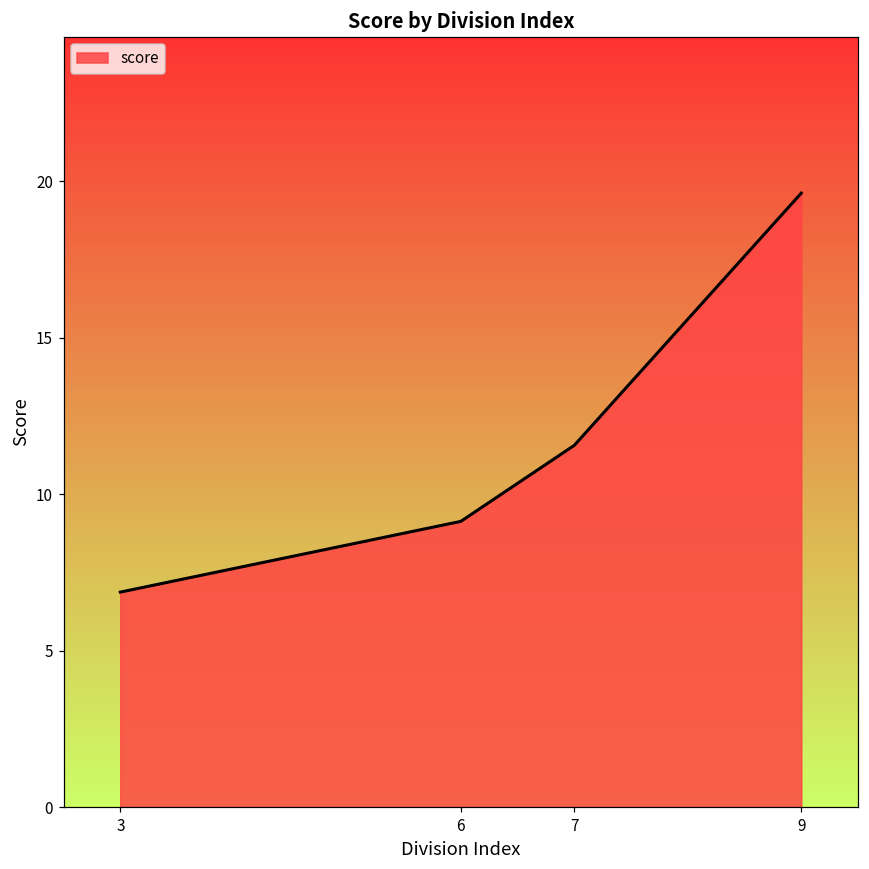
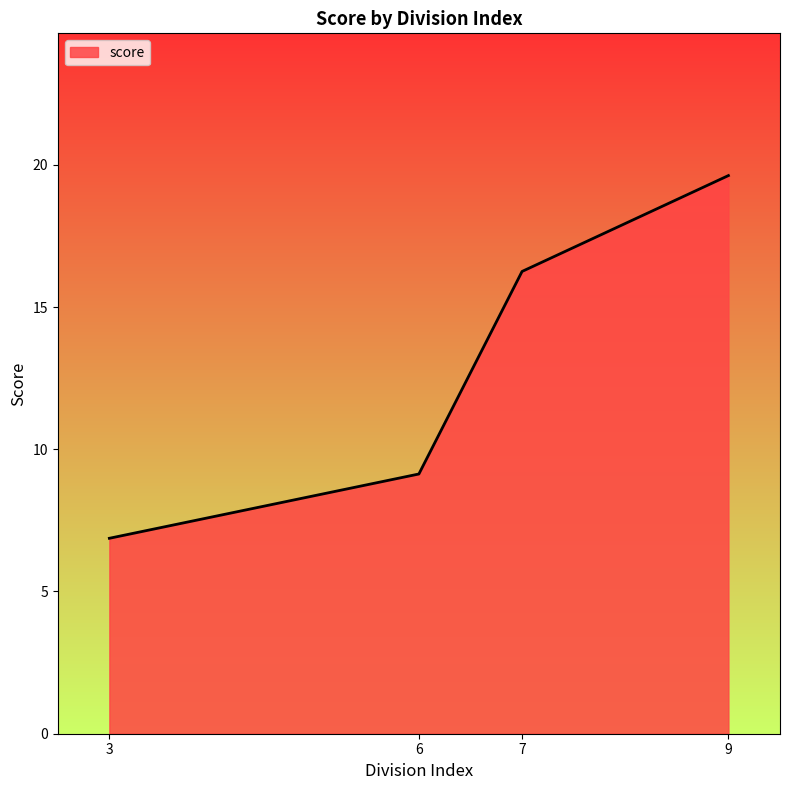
7: 11.6 -> 16.3
